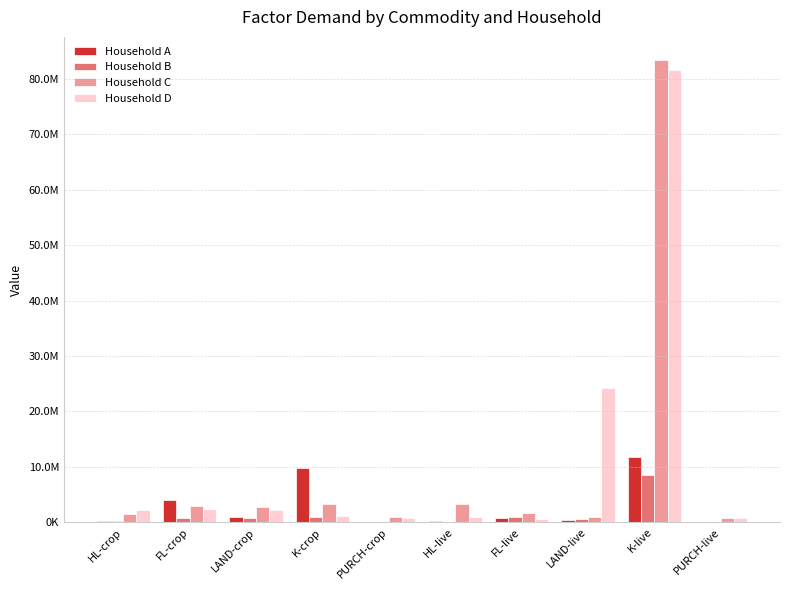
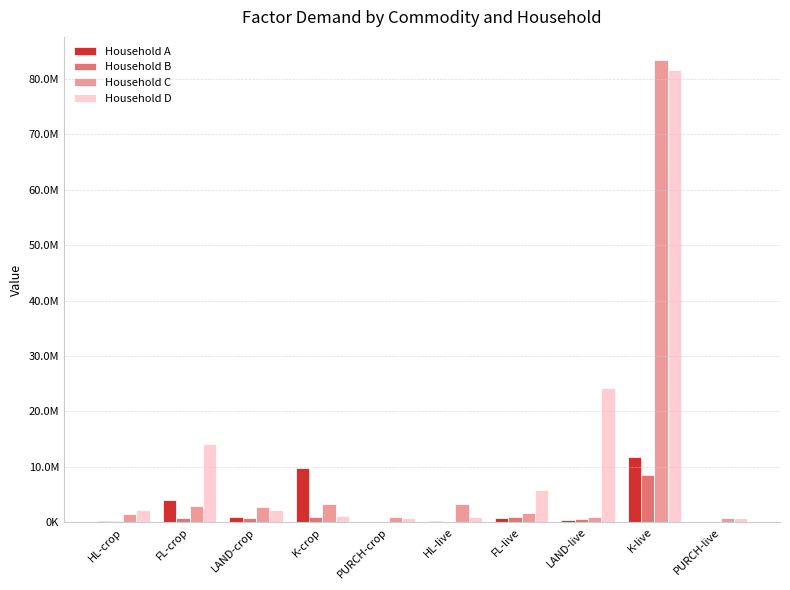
Household D, FL-crop: 2000000 -> 14000000
Household D, FL-live: 1000000 -> 6000000
